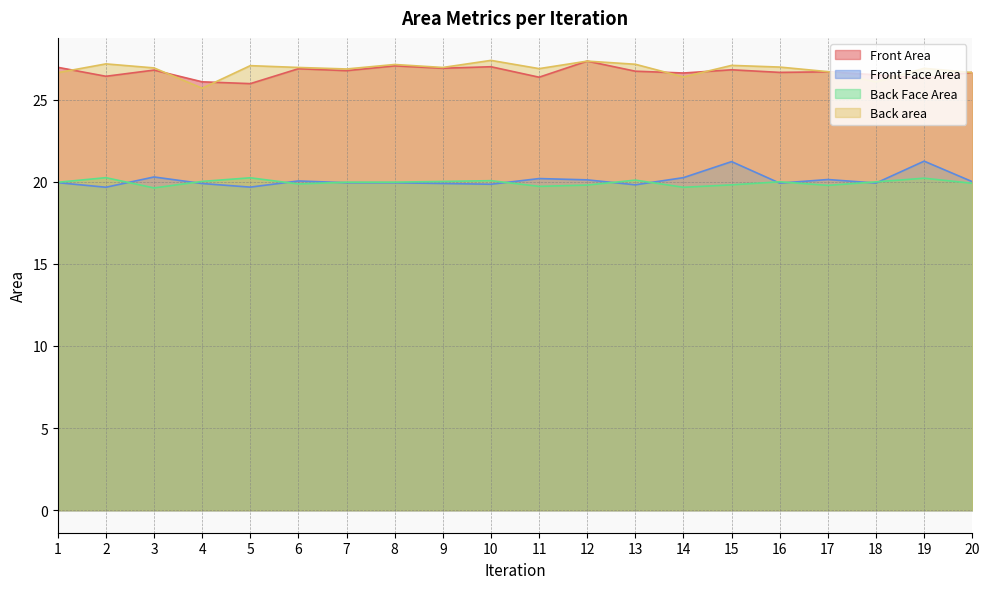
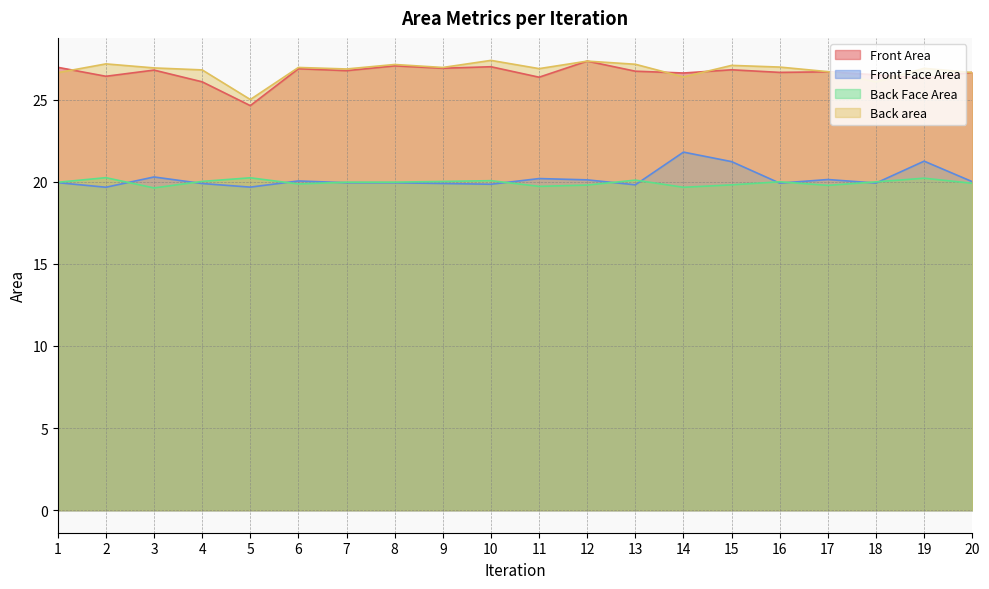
Back area, 4: 25.7 -> 26.8
Front Area, 5: 26.0 -> 24.6
Back area, 5: 27.1 -> 25.0
Front Face Area, 14: 20.2 -> 21.8
